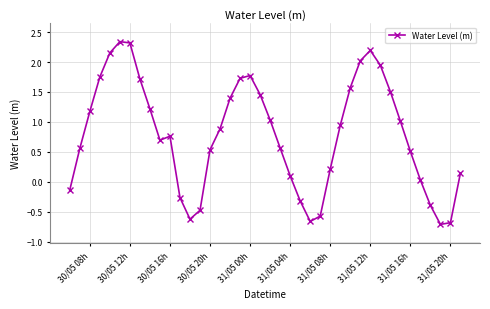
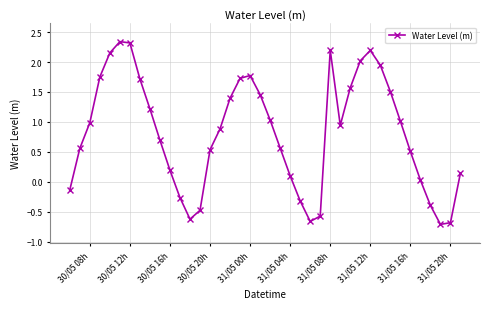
30/05 08h: 1.2 -> 1.0
30/05 16h: 0.8 -> 0.2
31/05 08h: 0.2 -> 2.2
